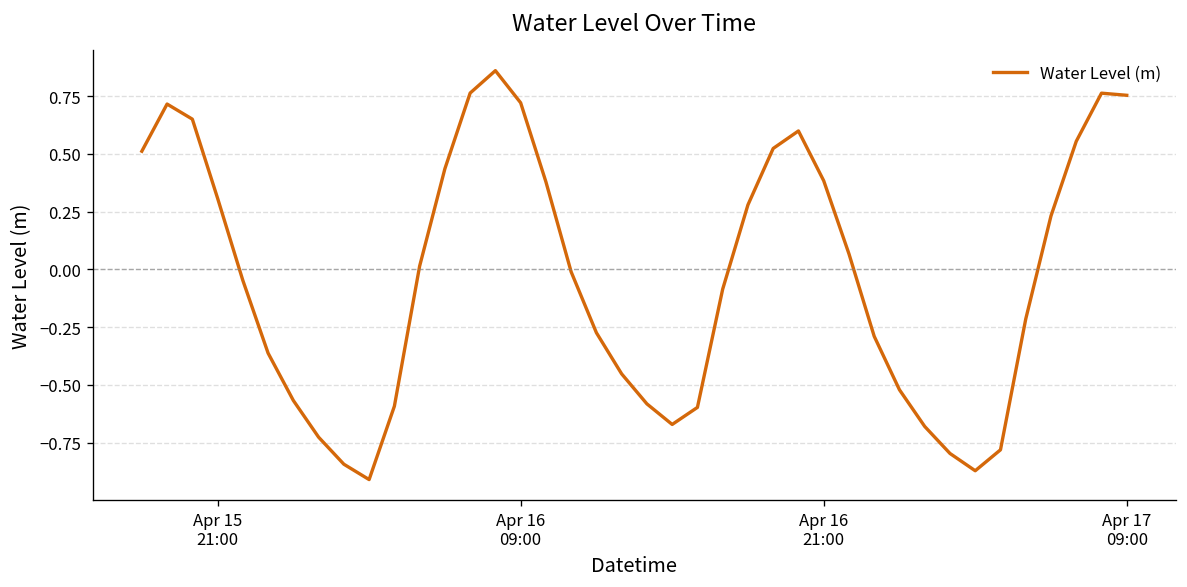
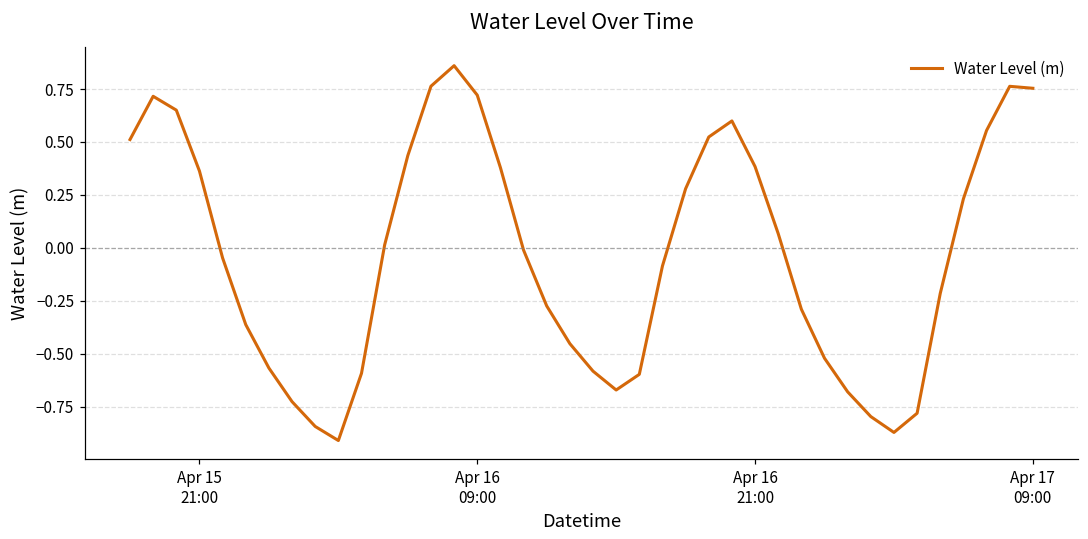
Apr 15 21:00: 0.31 -> 0.36
